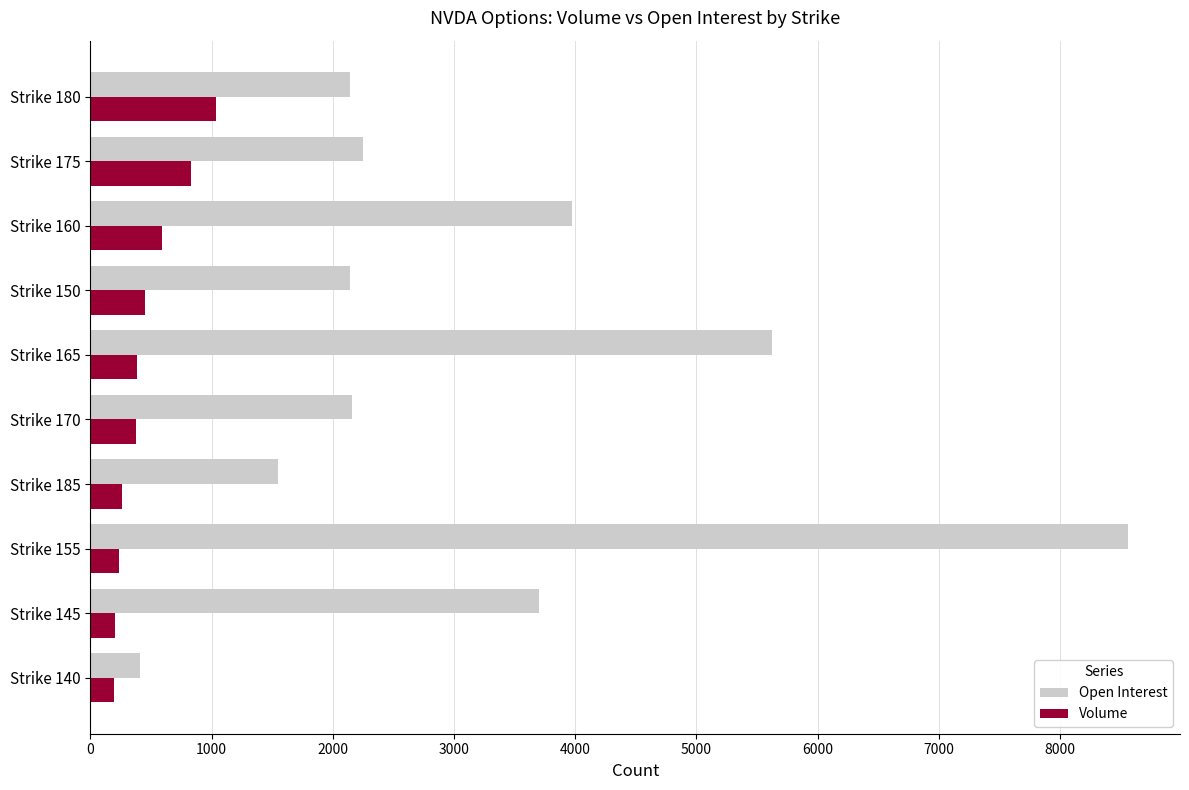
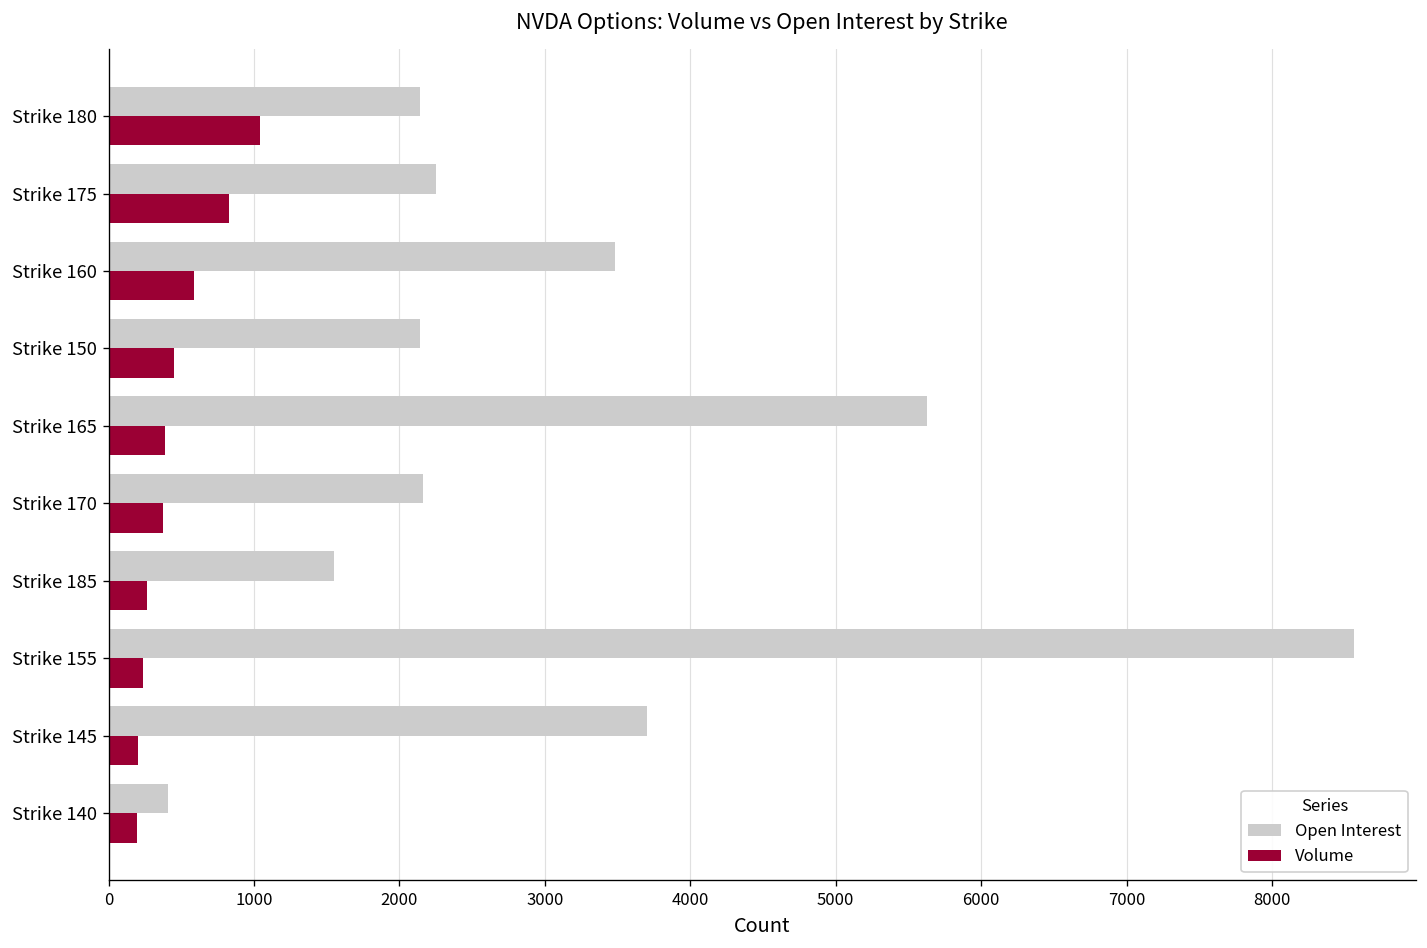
Open Interest, Strike 160: 3970 -> 3480
